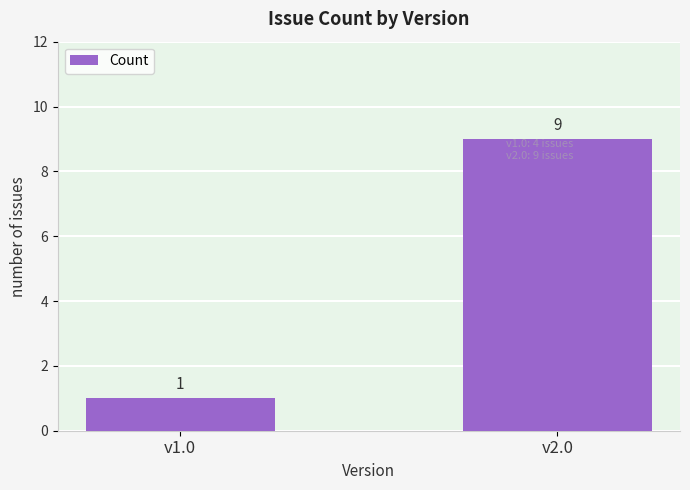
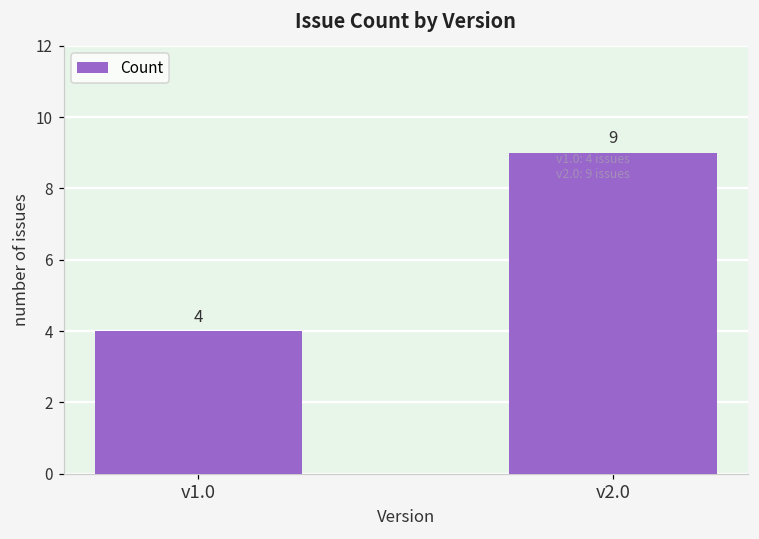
v1.0: 1 -> 4
